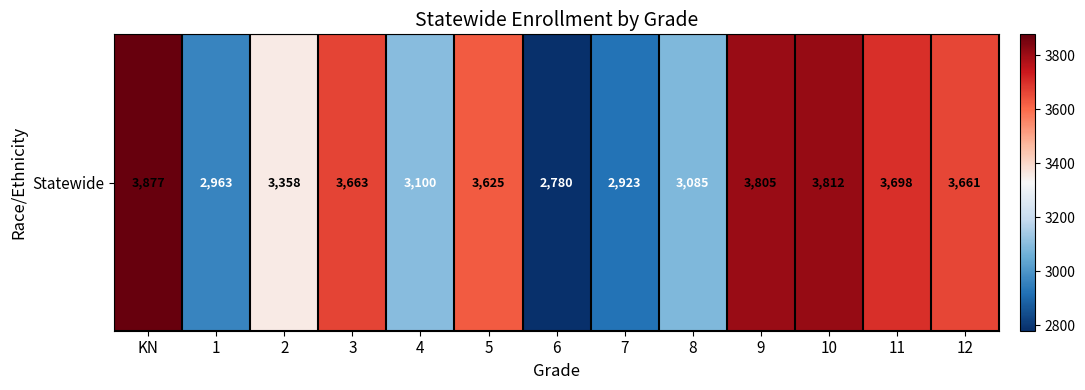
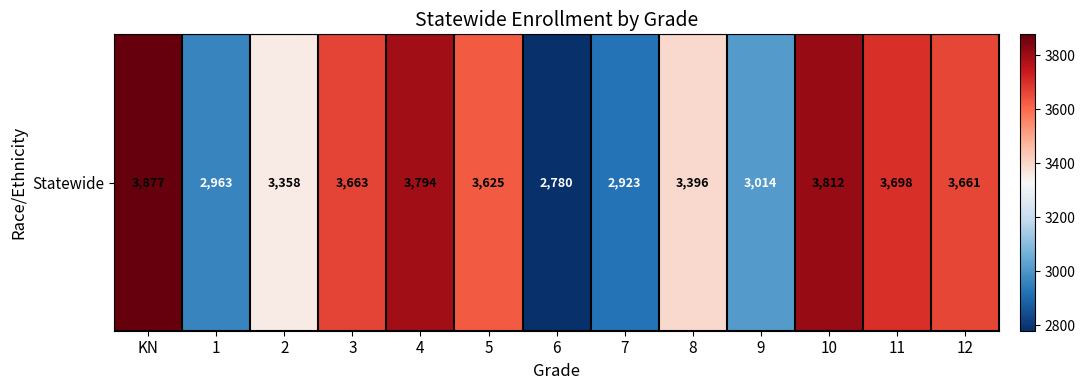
Statewide, 4: 3,100 -> 3,794
Statewide, 8: 3,085 -> 3,396
Statewide, 9: 3,805 -> 3,014
